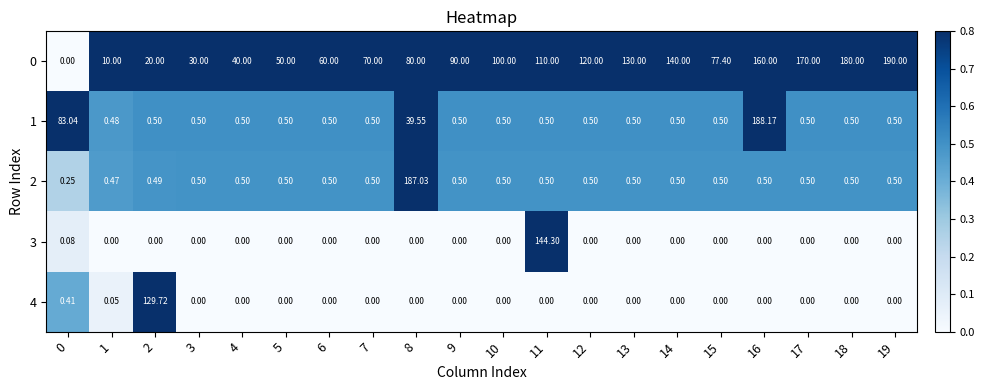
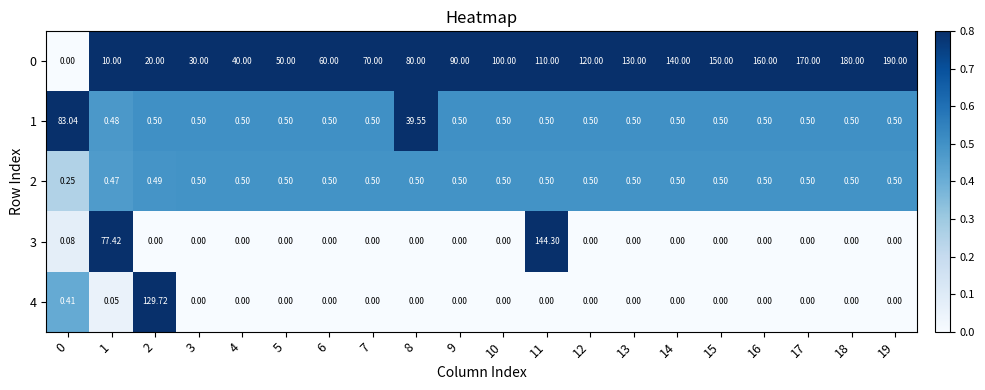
0, 15: 77.40 -> 150.00
1, 16: 188.17 -> 0.50
2, 8: 187.03 -> 0.50
3, 1: 0.00 -> 77.42
